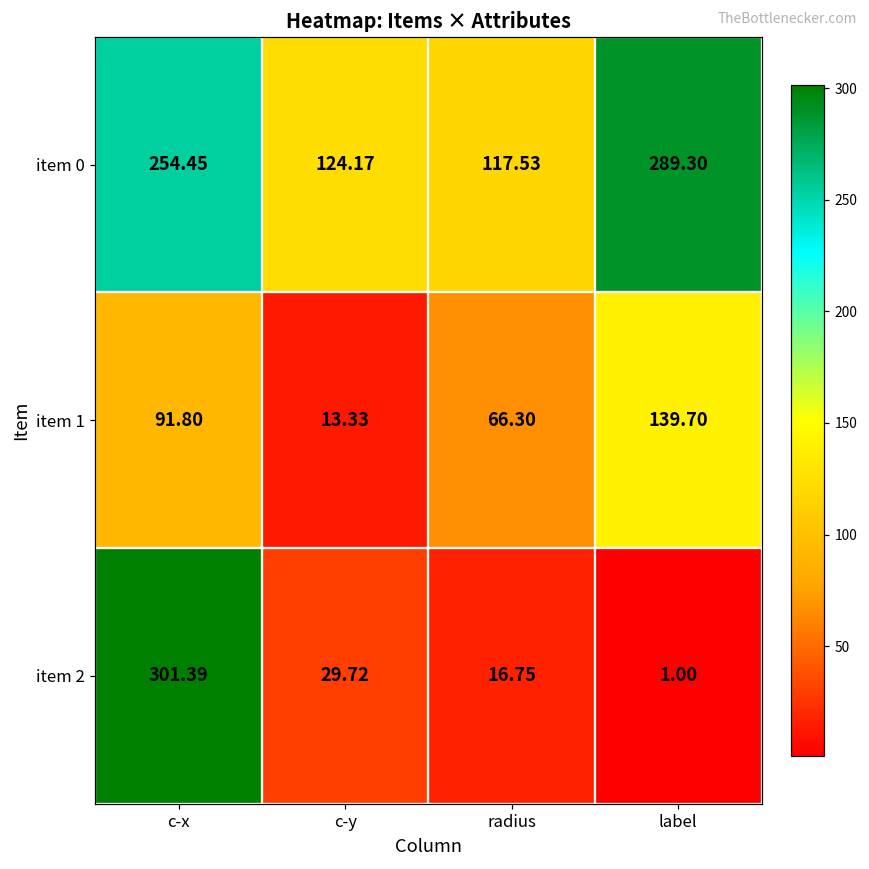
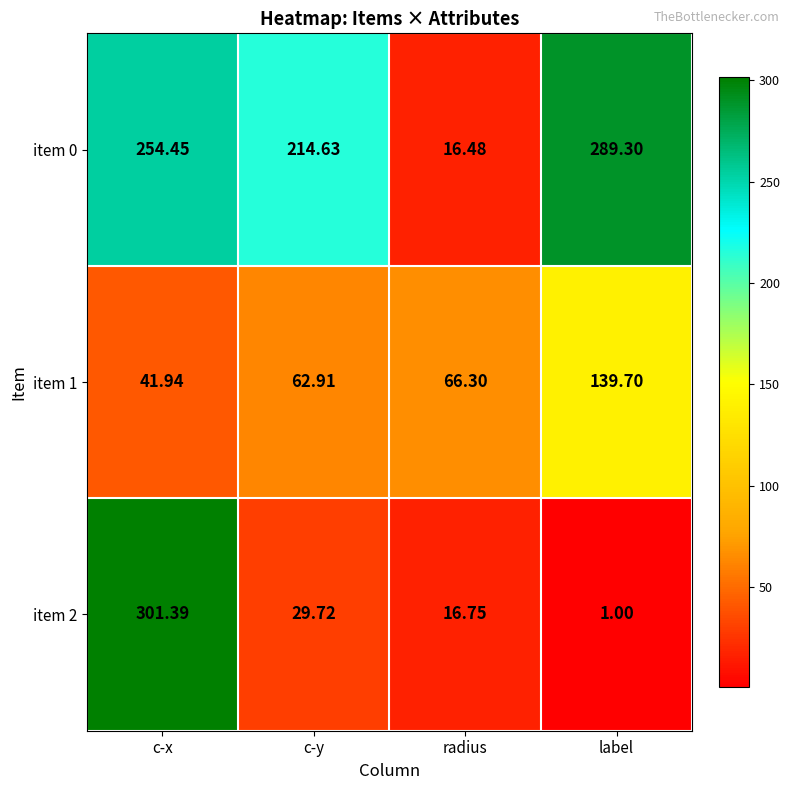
item 0, c-y: 124.17 -> 214.63
item 0, radius: 117.53 -> 16.48
item 1, c-x: 91.80 -> 41.94
item 1, c-y: 13.33 -> 62.91
